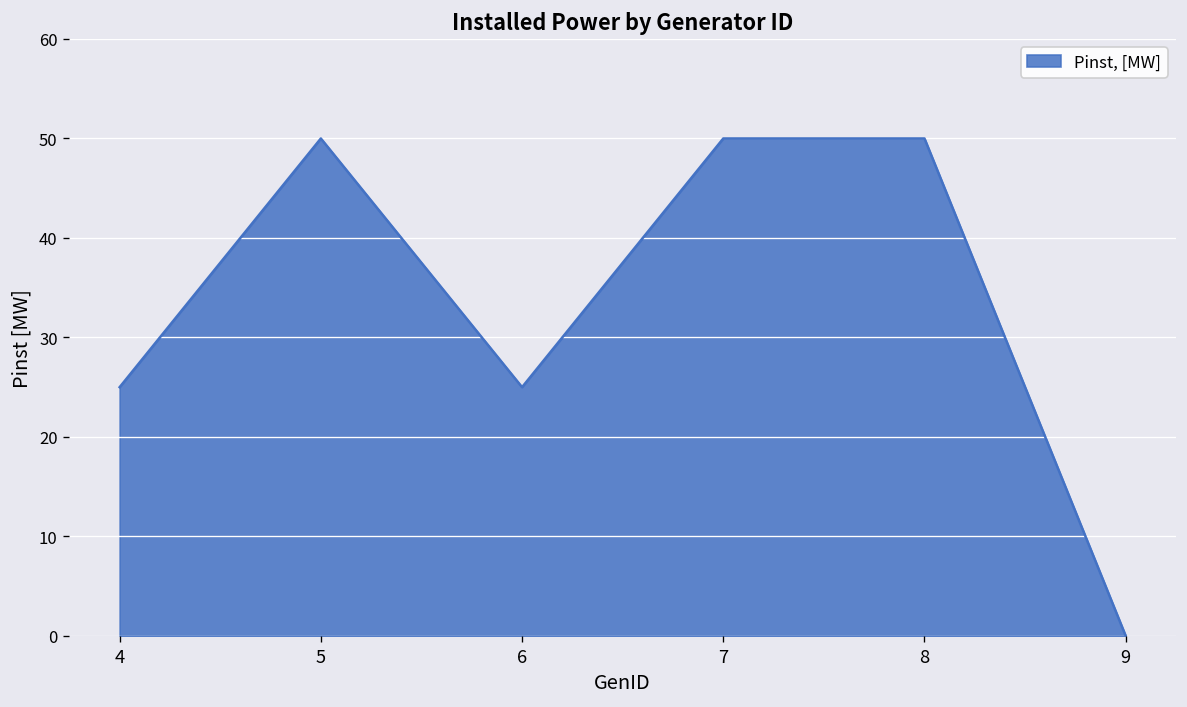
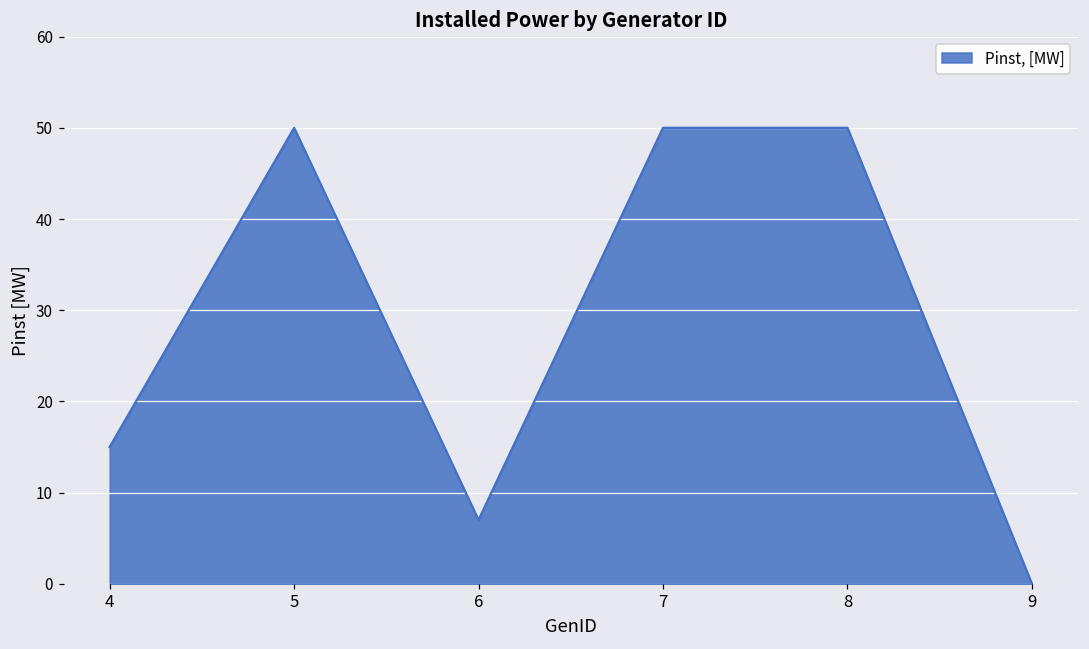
4: 25 -> 15
6: 25 -> 7
